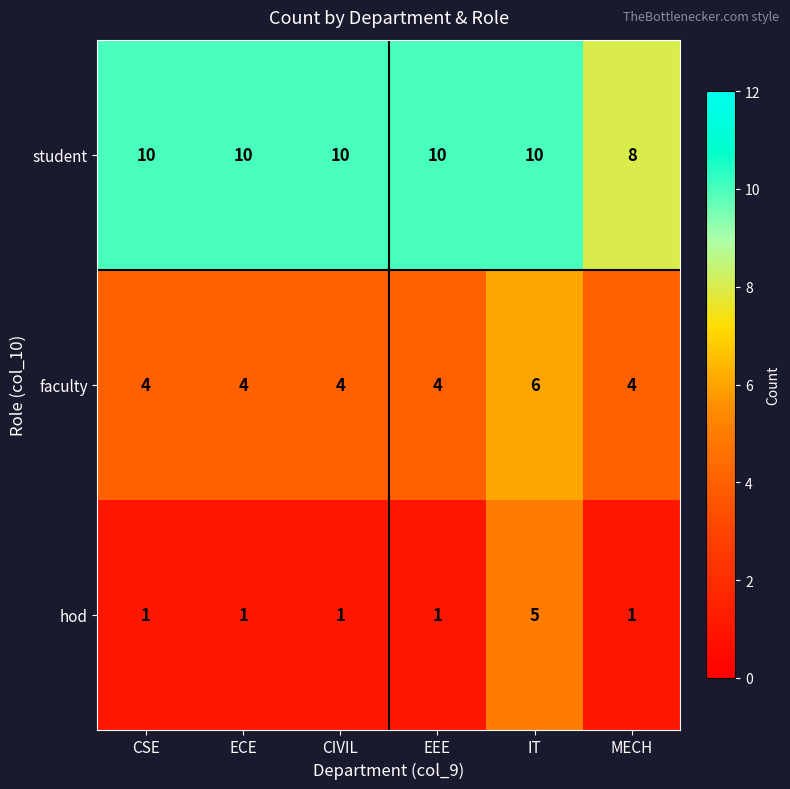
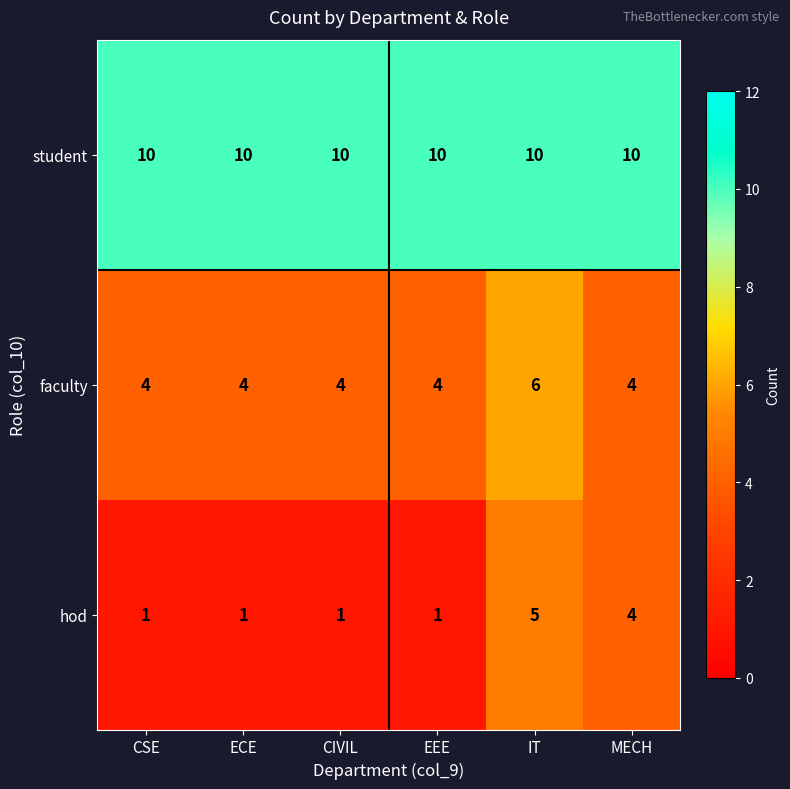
student, MECH: 8 -> 10
hod, MECH: 1 -> 4
